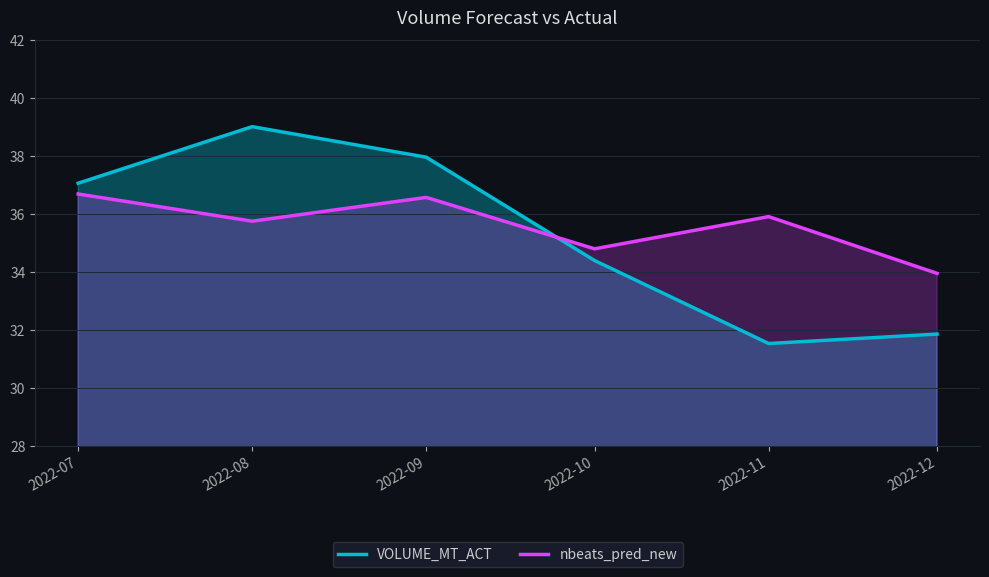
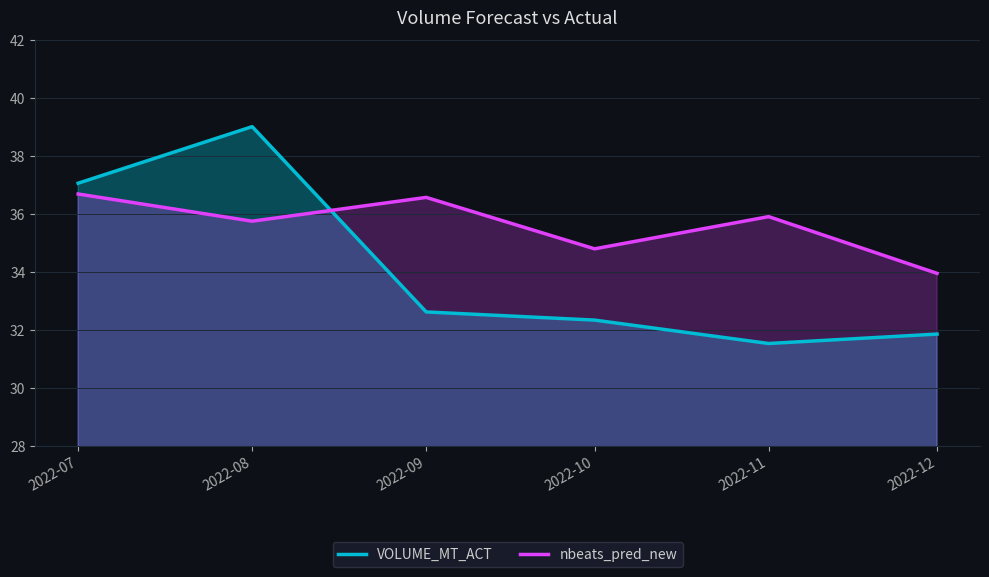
VOLUME_MT_ACT, 2022-09: 38.0 -> 32.6
VOLUME_MT_ACT, 2022-10: 34.4 -> 32.3
